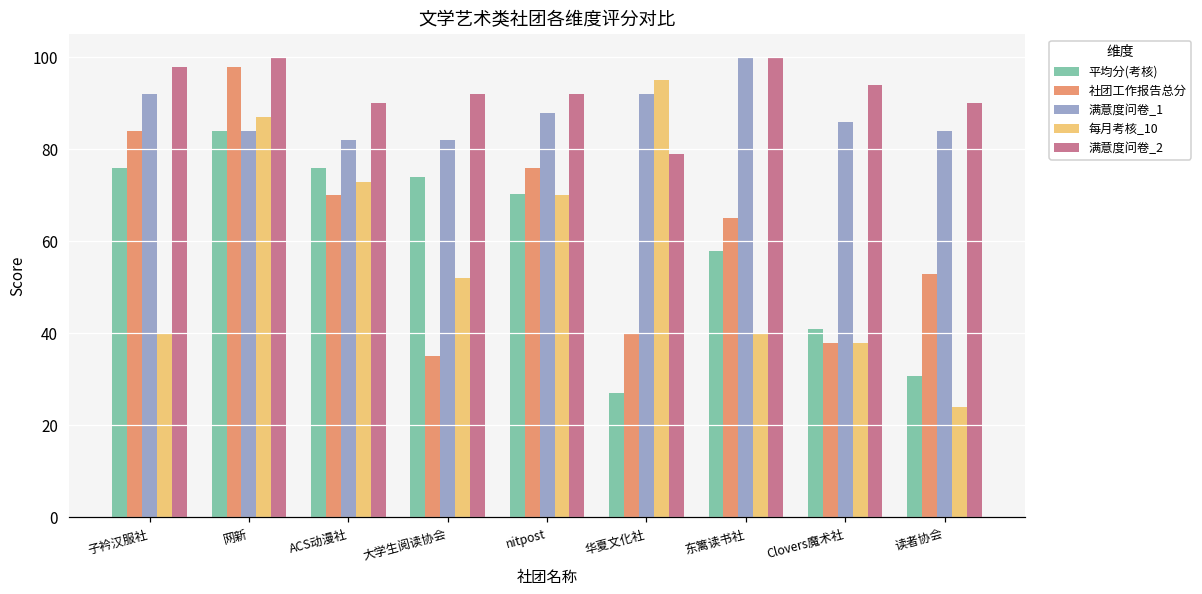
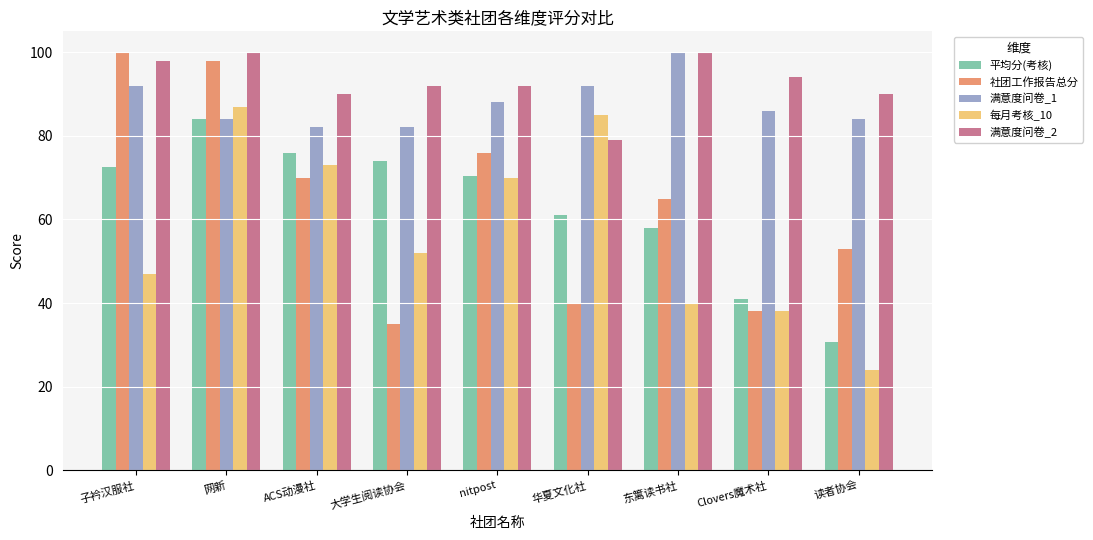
平均分(考核), 子衿汉服社: 76 -> 73
社团工作报告总分, 子衿汉服社: 84 -> 100
每月考核_10, 子衿汉服社: 40 -> 47
平均分(考核), 华夏文化社: 27 -> 61
每月考核_10, 华夏文化社: 95 -> 85
